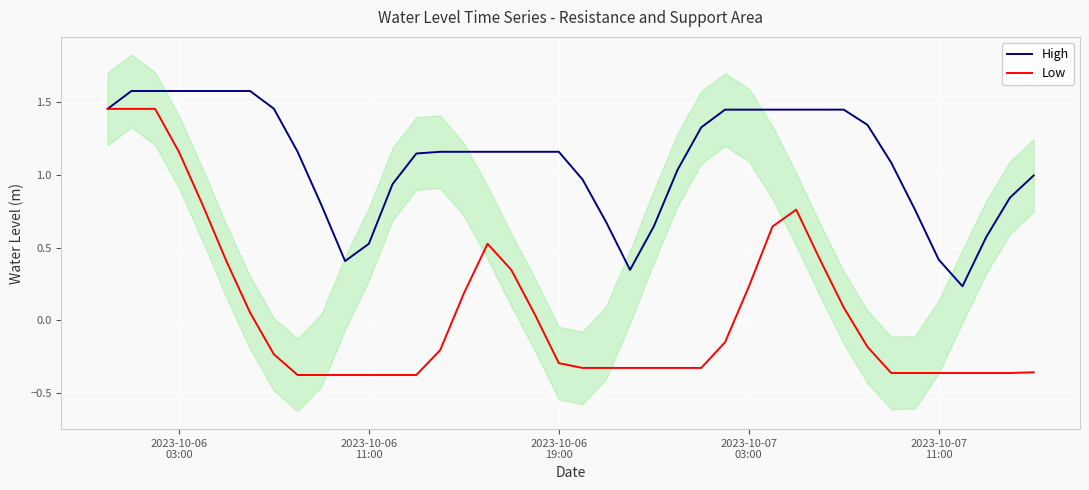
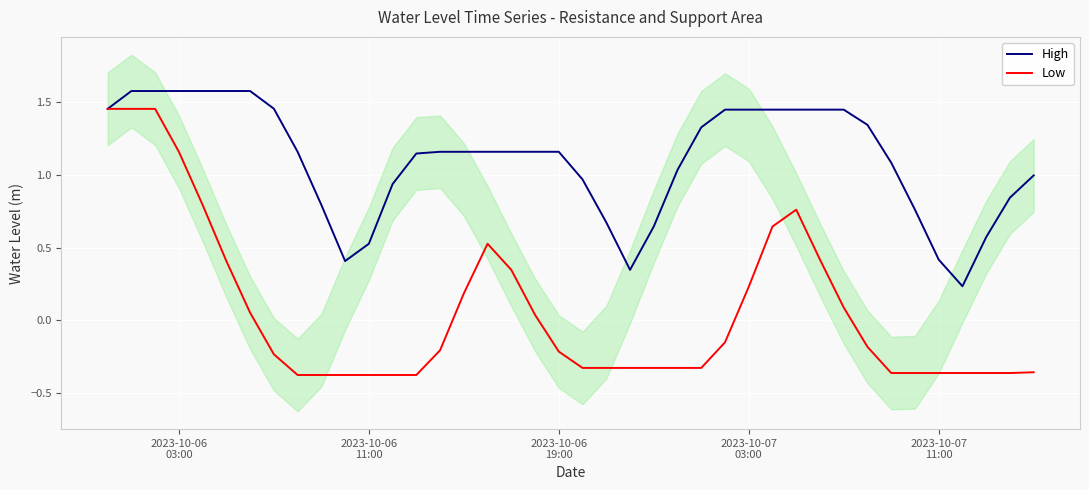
Low, 2023-10-06 19:00: -0.30 -> -0.22
